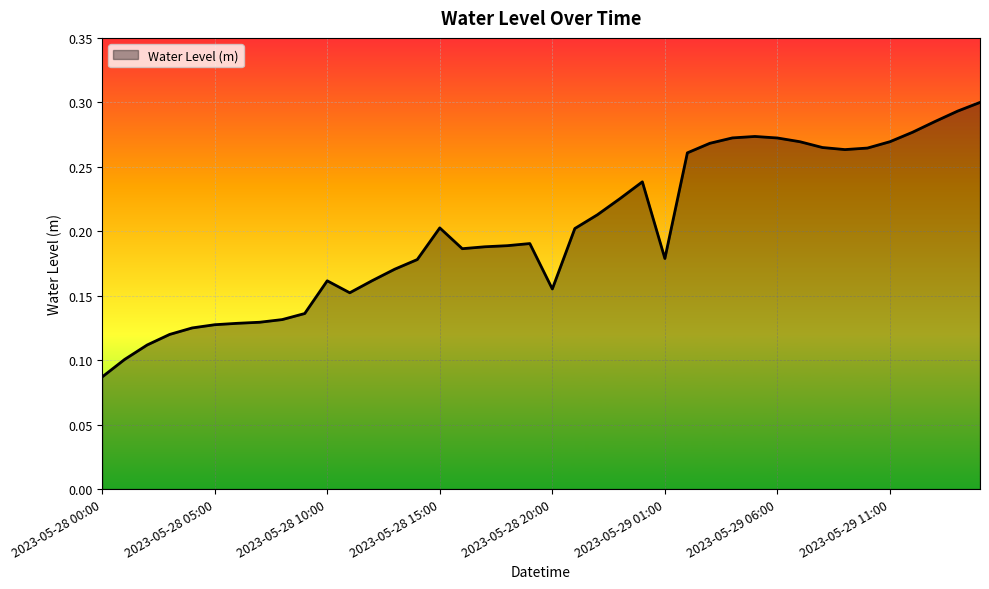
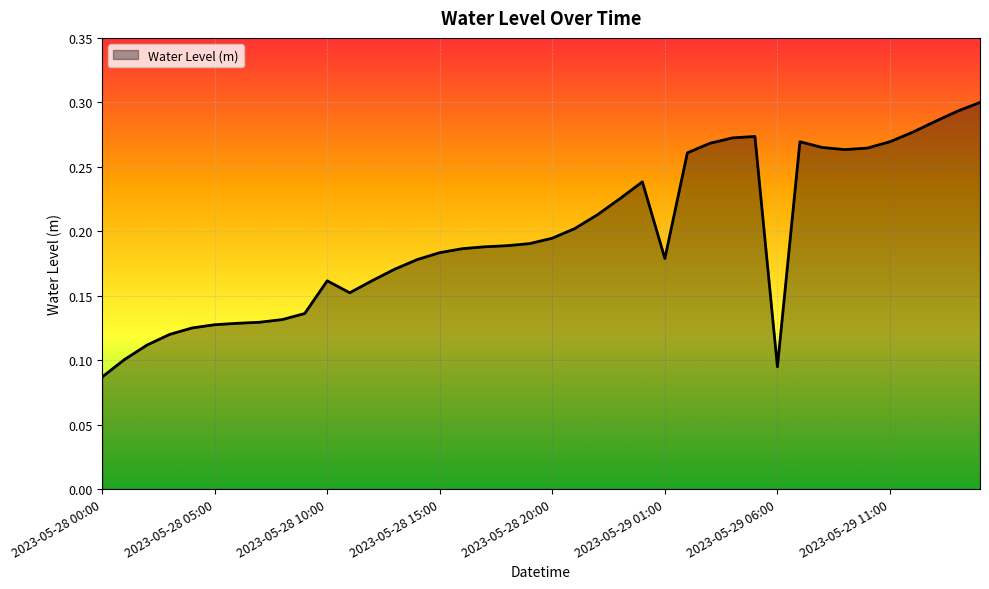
2023-05-28 15:00: 0.203 -> 0.183
2023-05-28 20:00: 0.155 -> 0.195
2023-05-29 06:00: 0.272 -> 0.095
